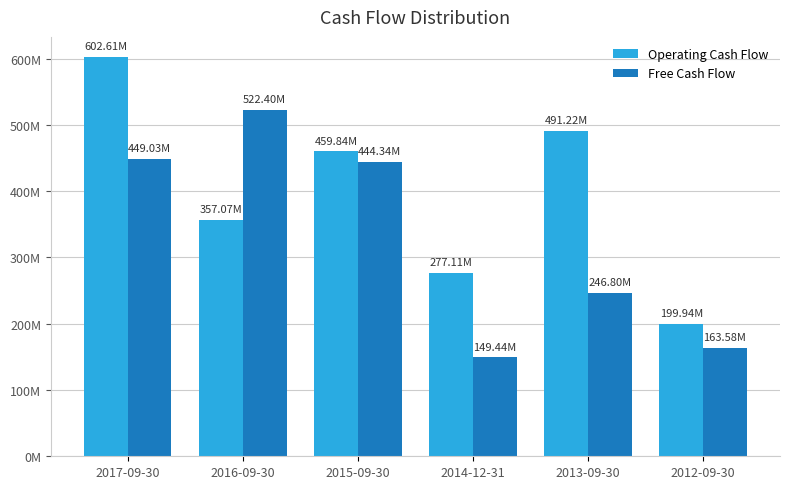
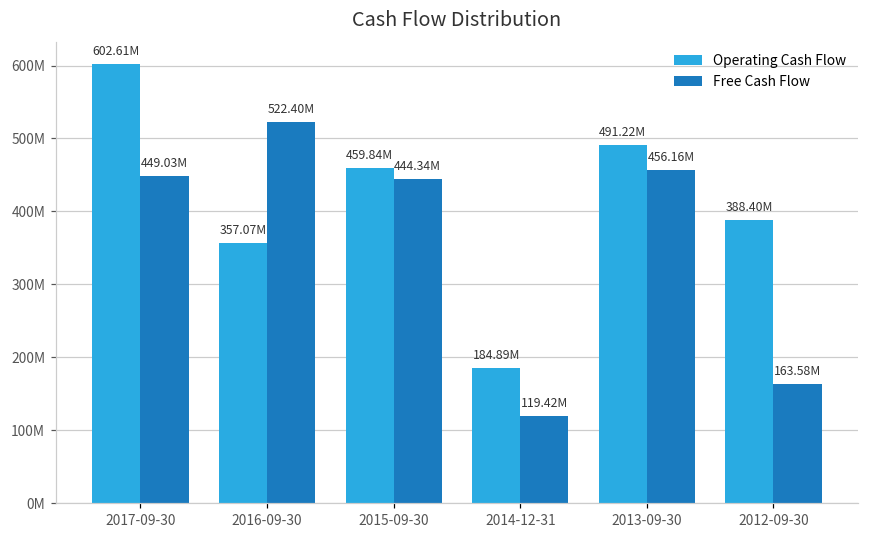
Operating Cash Flow, 2014-12-31: 277.11M -> 184.89M
Free Cash Flow, 2014-12-31: 149.44M -> 119.42M
Free Cash Flow, 2013-09-30: 246.80M -> 456.16M
Operating Cash Flow, 2012-09-30: 199.94M -> 388.40M
